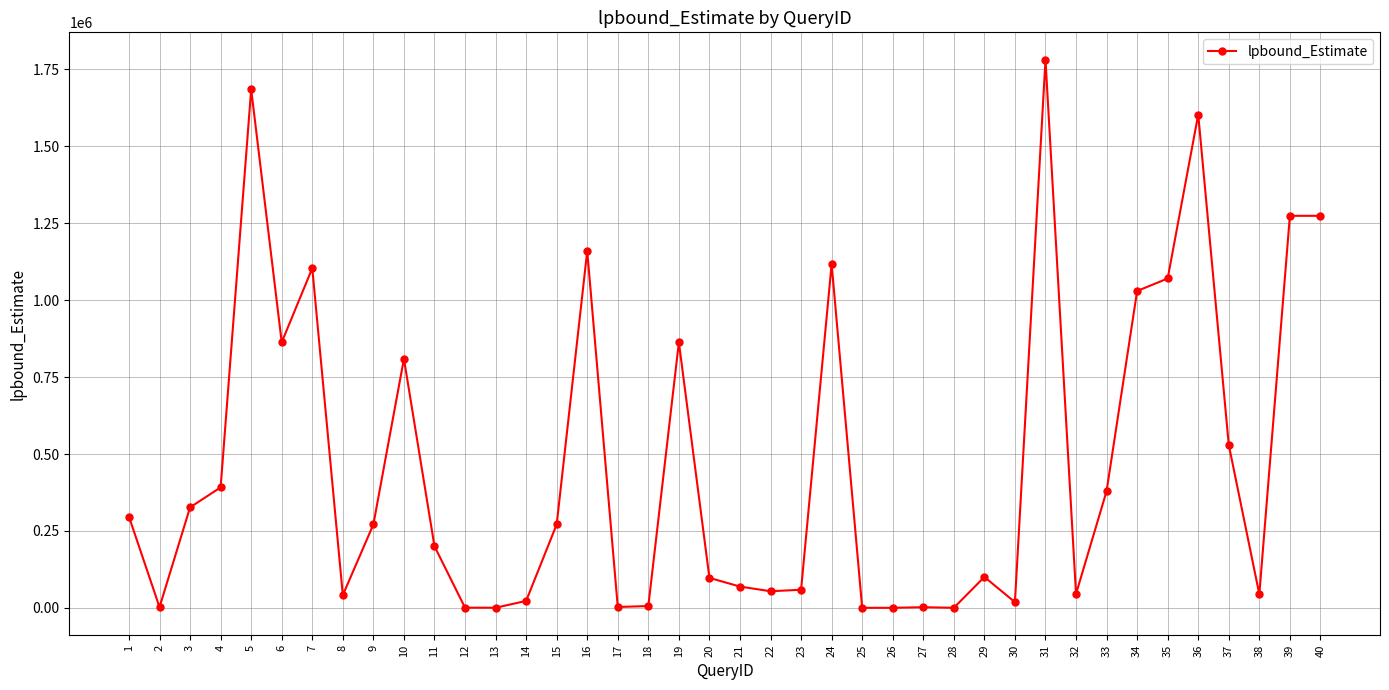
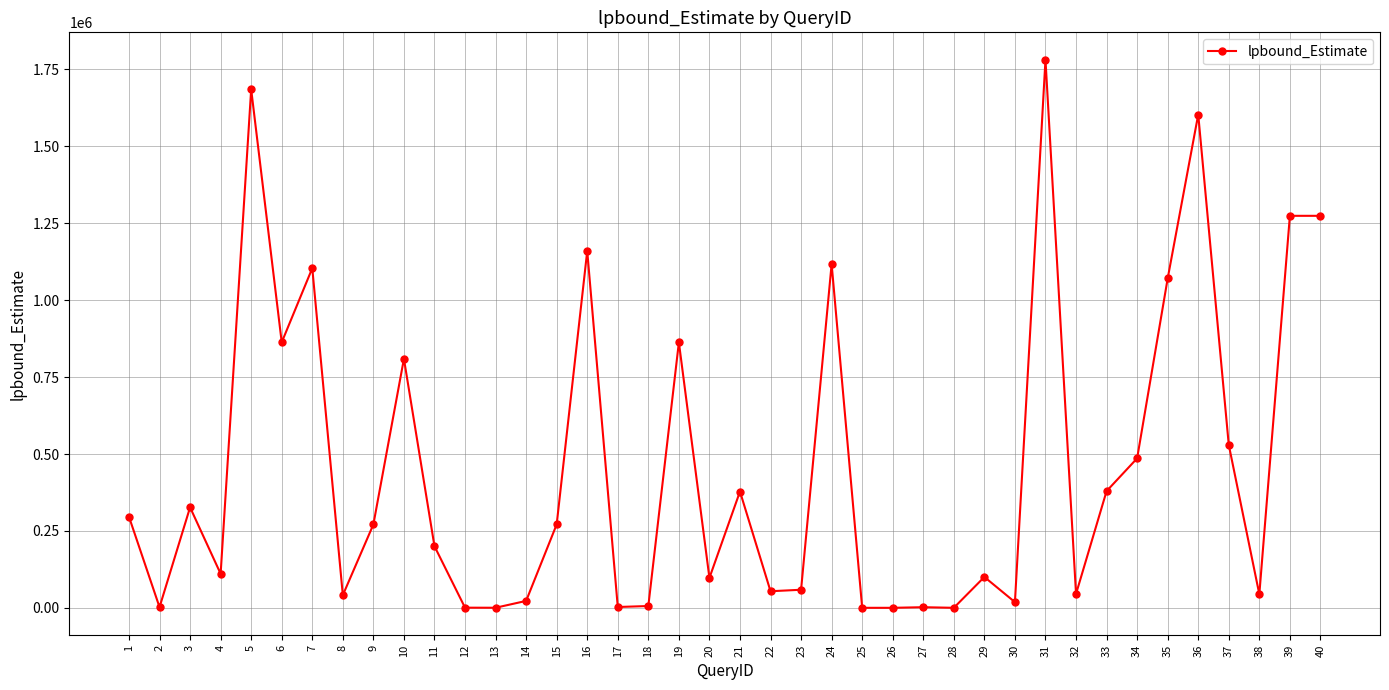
4: 390000 -> 110000
21: 70000 -> 380000
34: 1030000 -> 490000
